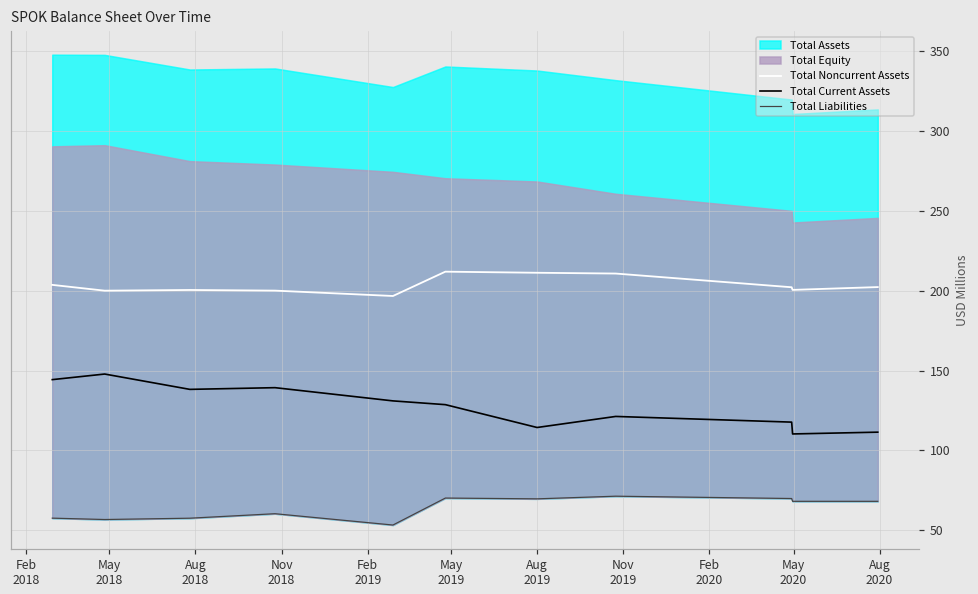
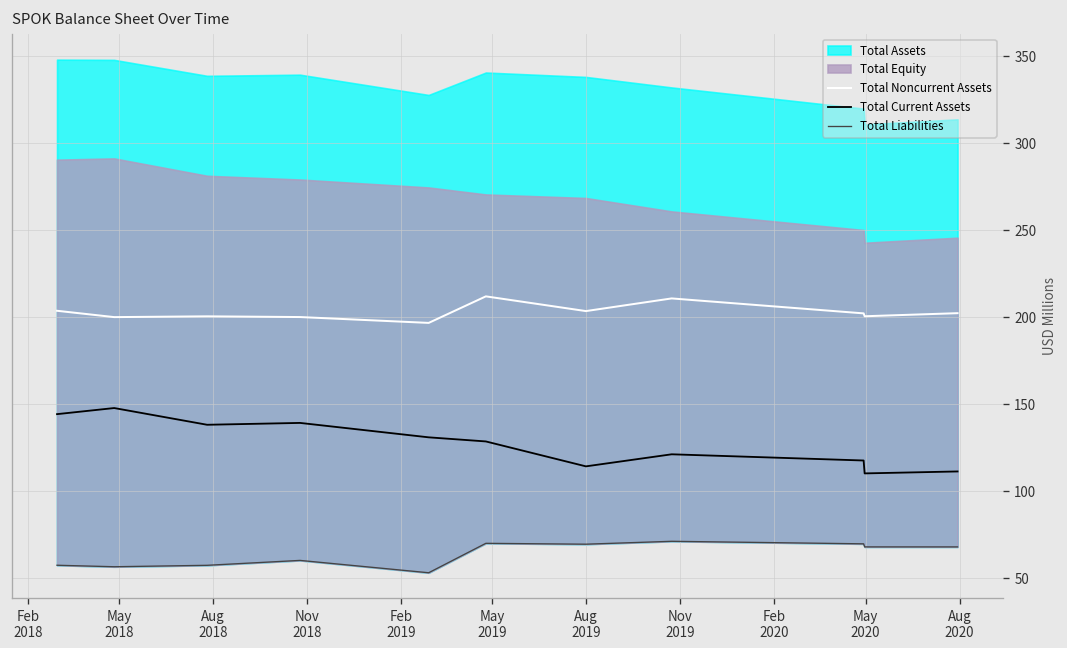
Total Noncurrent Assets, Aug 2019: 211 -> 204
